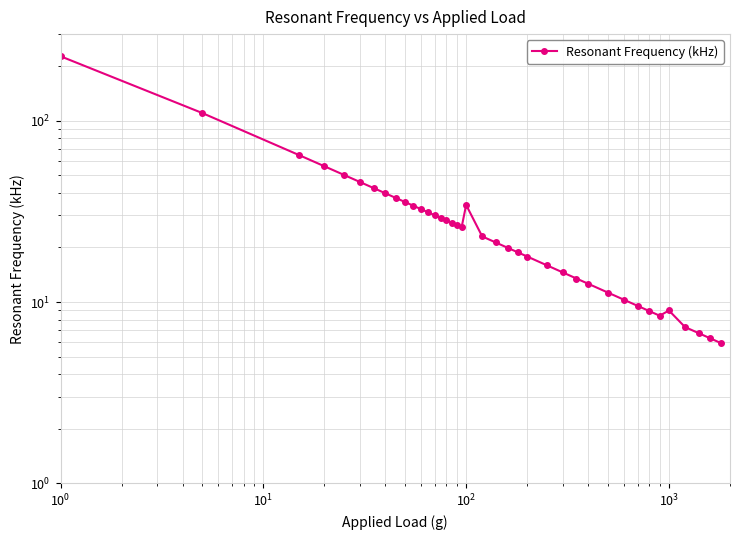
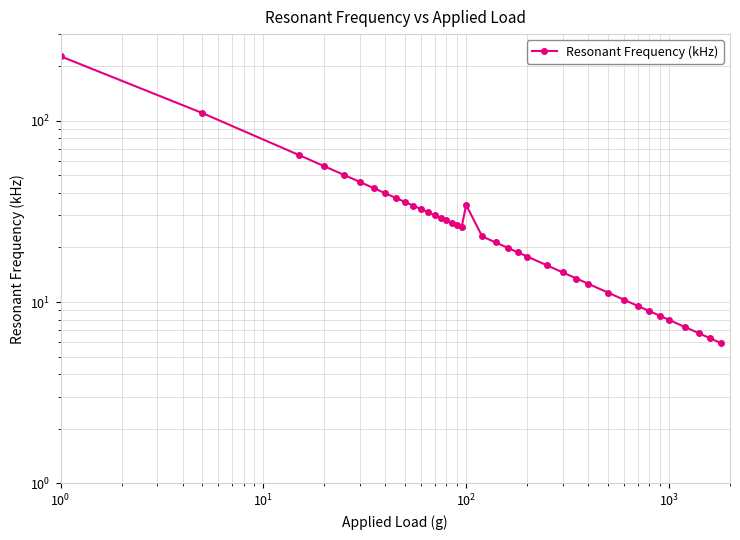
10^3: 9 -> 8
